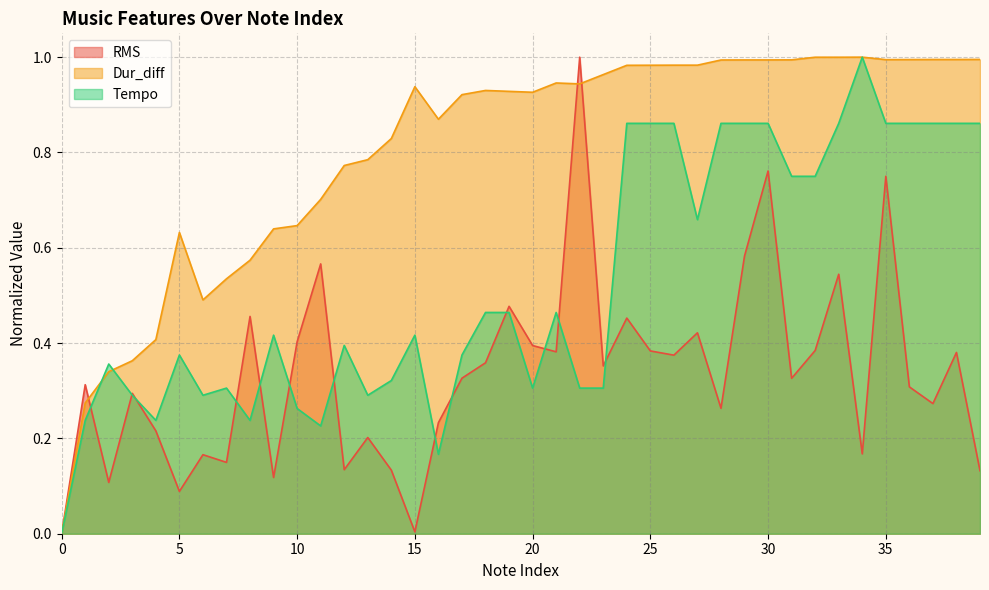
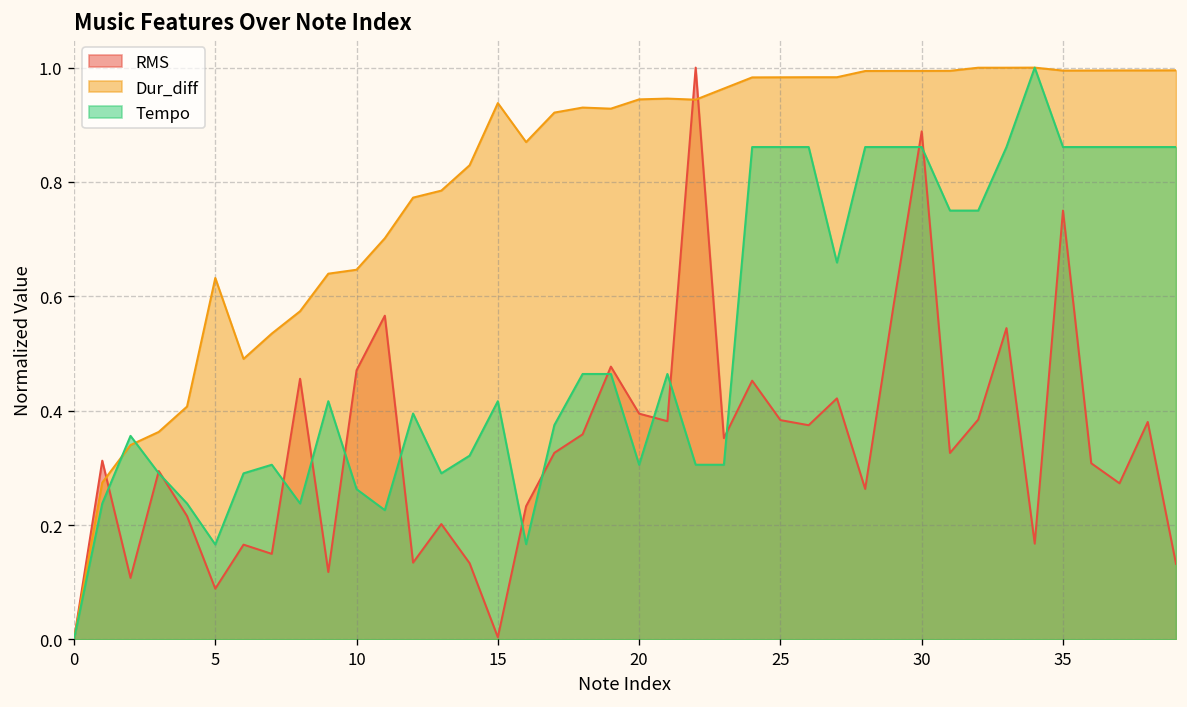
Tempo, 5: 0.38 -> 0.17
RMS, 10: 0.40 -> 0.47
Dur_diff, 20: 0.93 -> 0.94
RMS, 30: 0.76 -> 0.89
